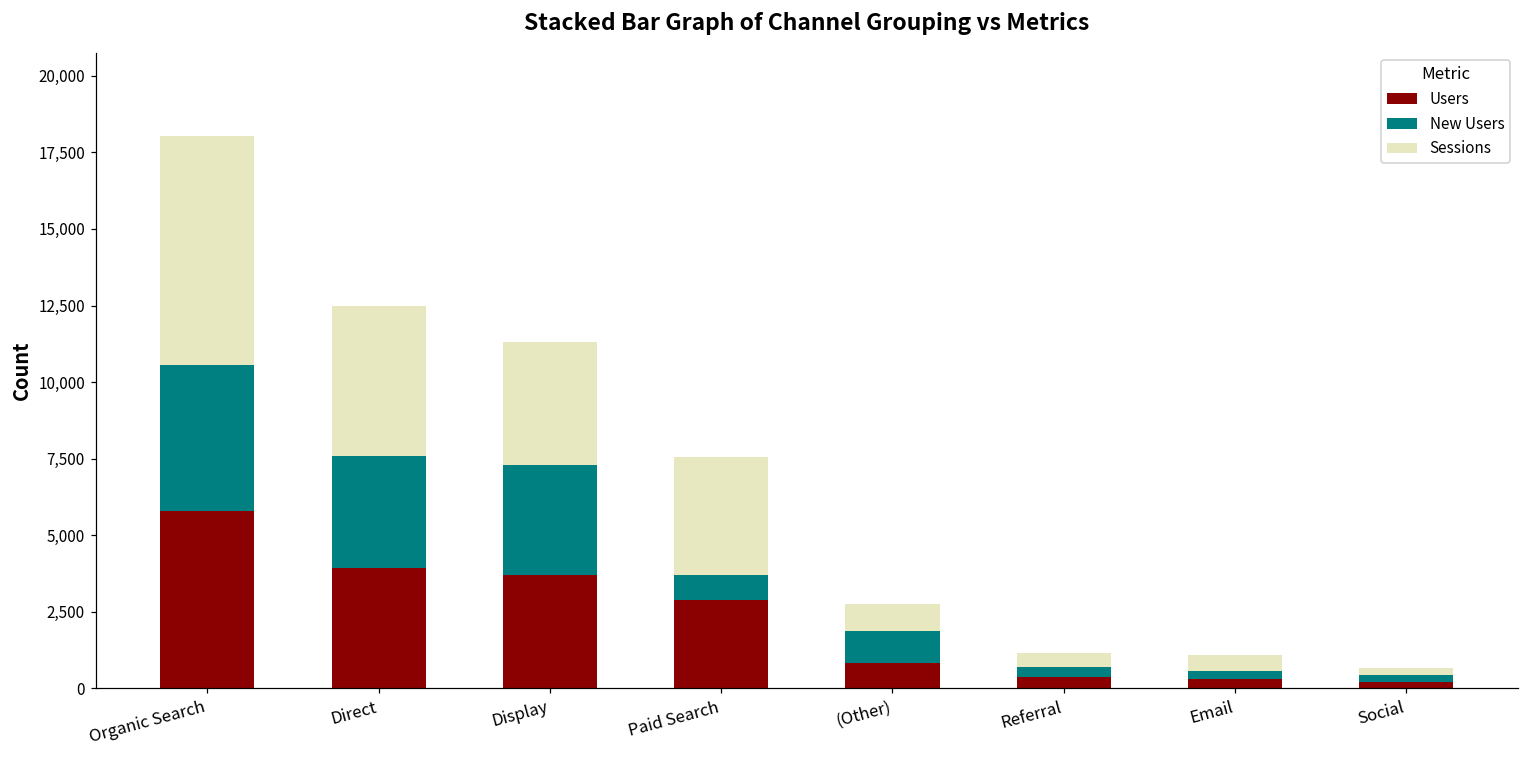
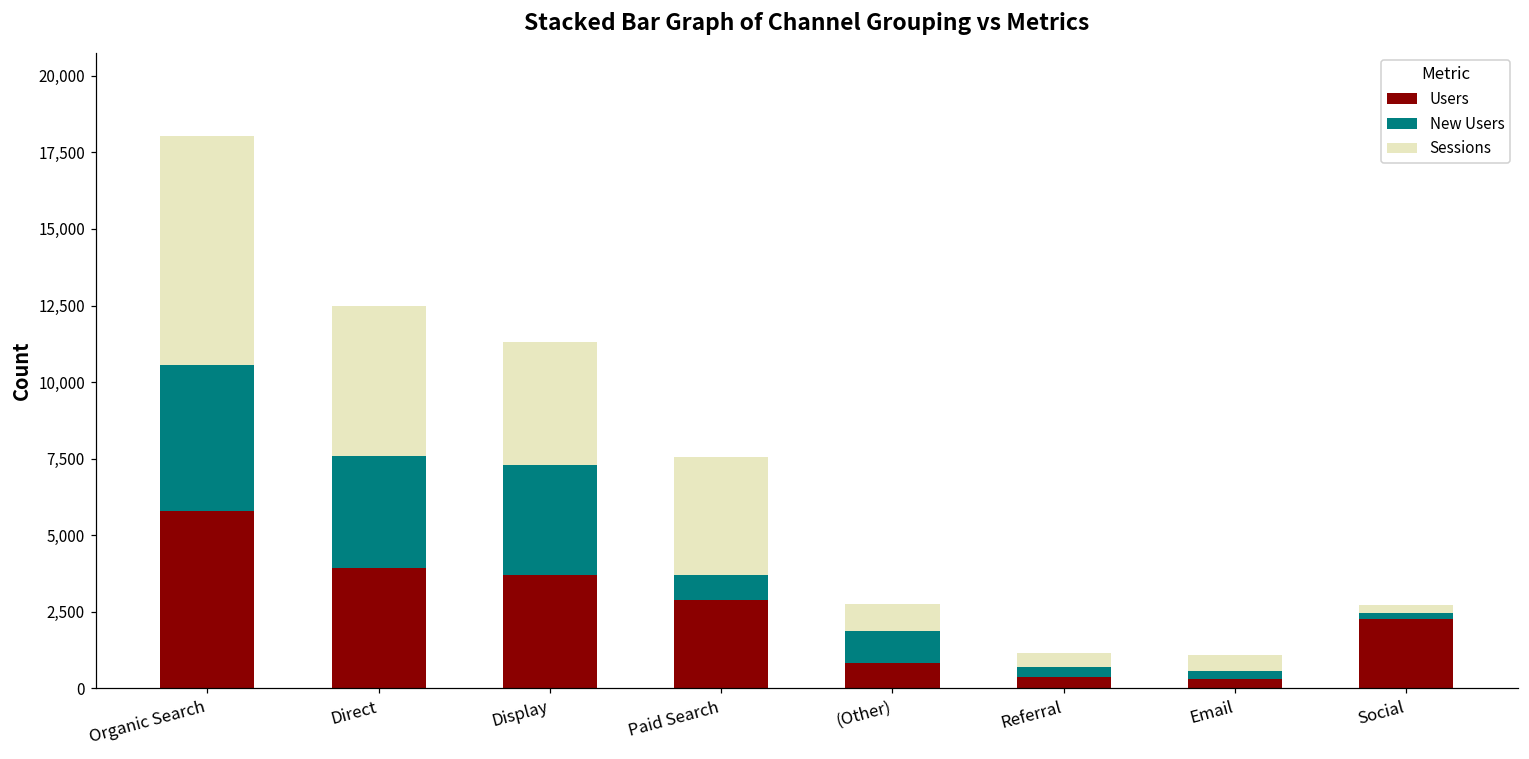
Users, Social: 200 -> 2,300
